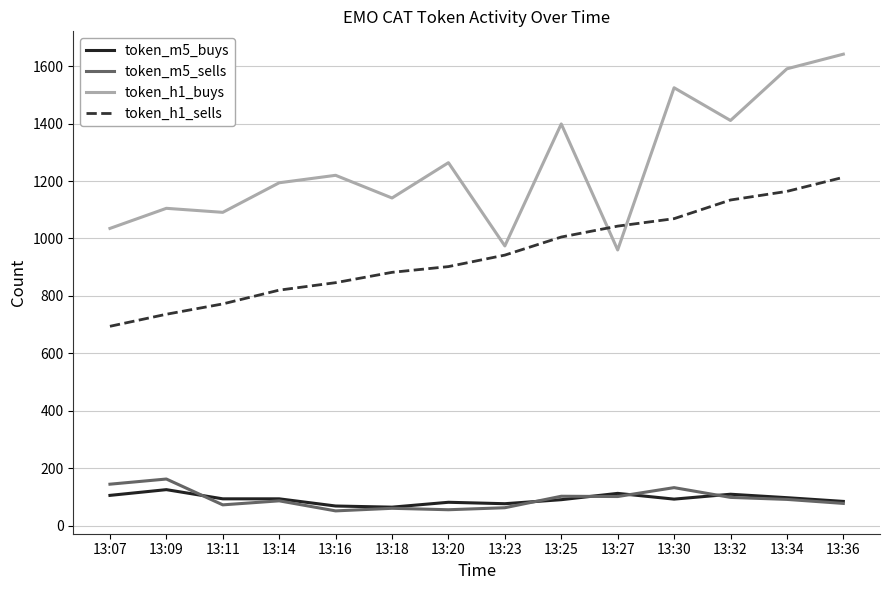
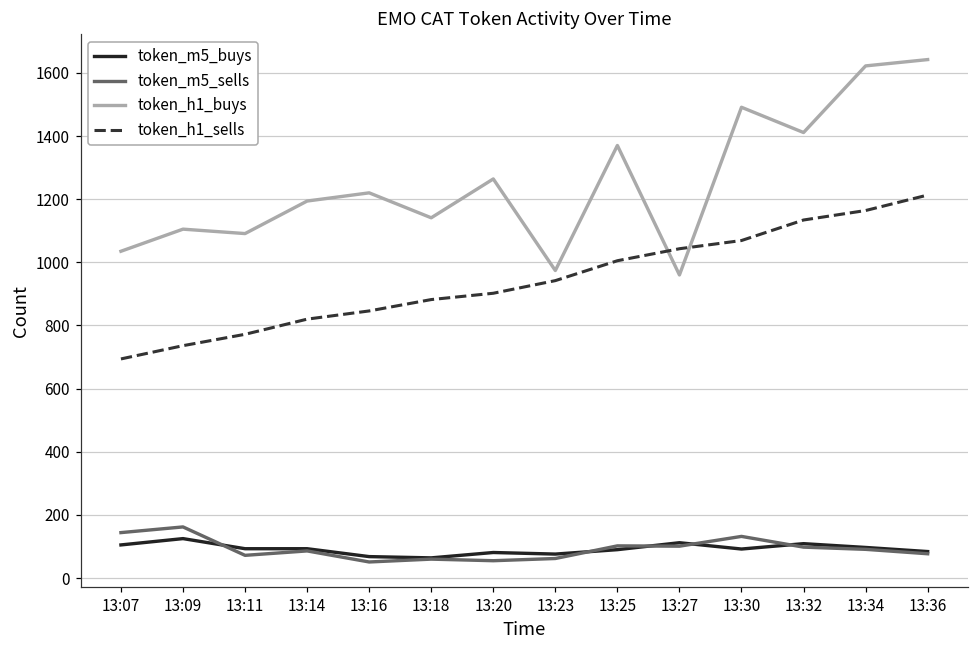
token_h1_buys, 13:25: 1400 -> 1370
token_h1_buys, 13:30: 1530 -> 1490
token_h1_buys, 13:34: 1590 -> 1620
